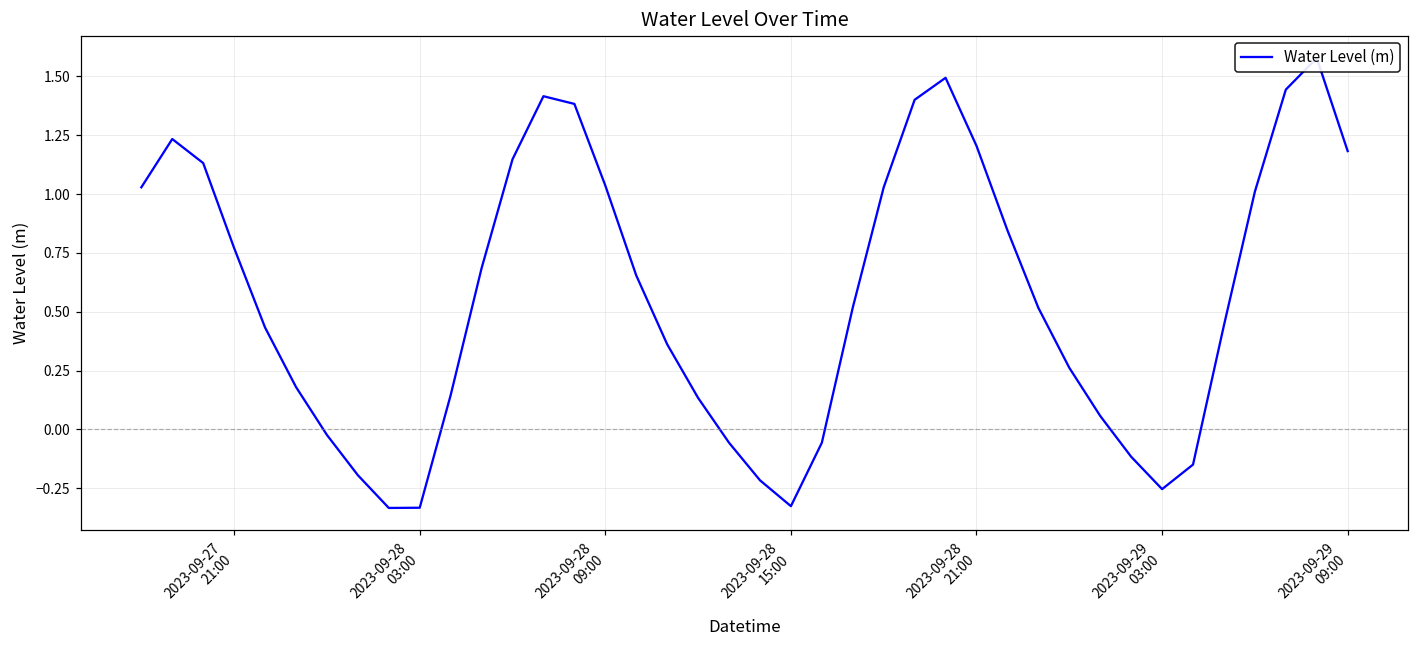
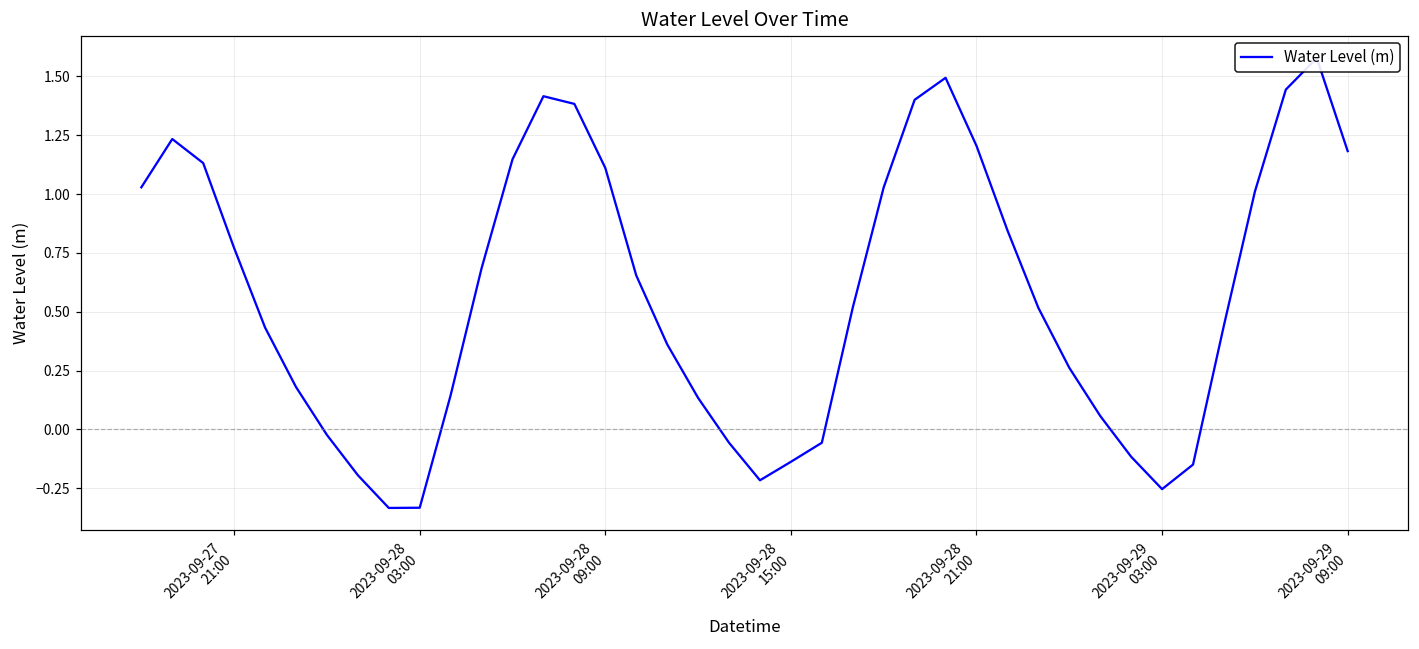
2023-09-28 09:00: 1.04 -> 1.11
2023-09-28 15:00: -0.33 -> -0.14
